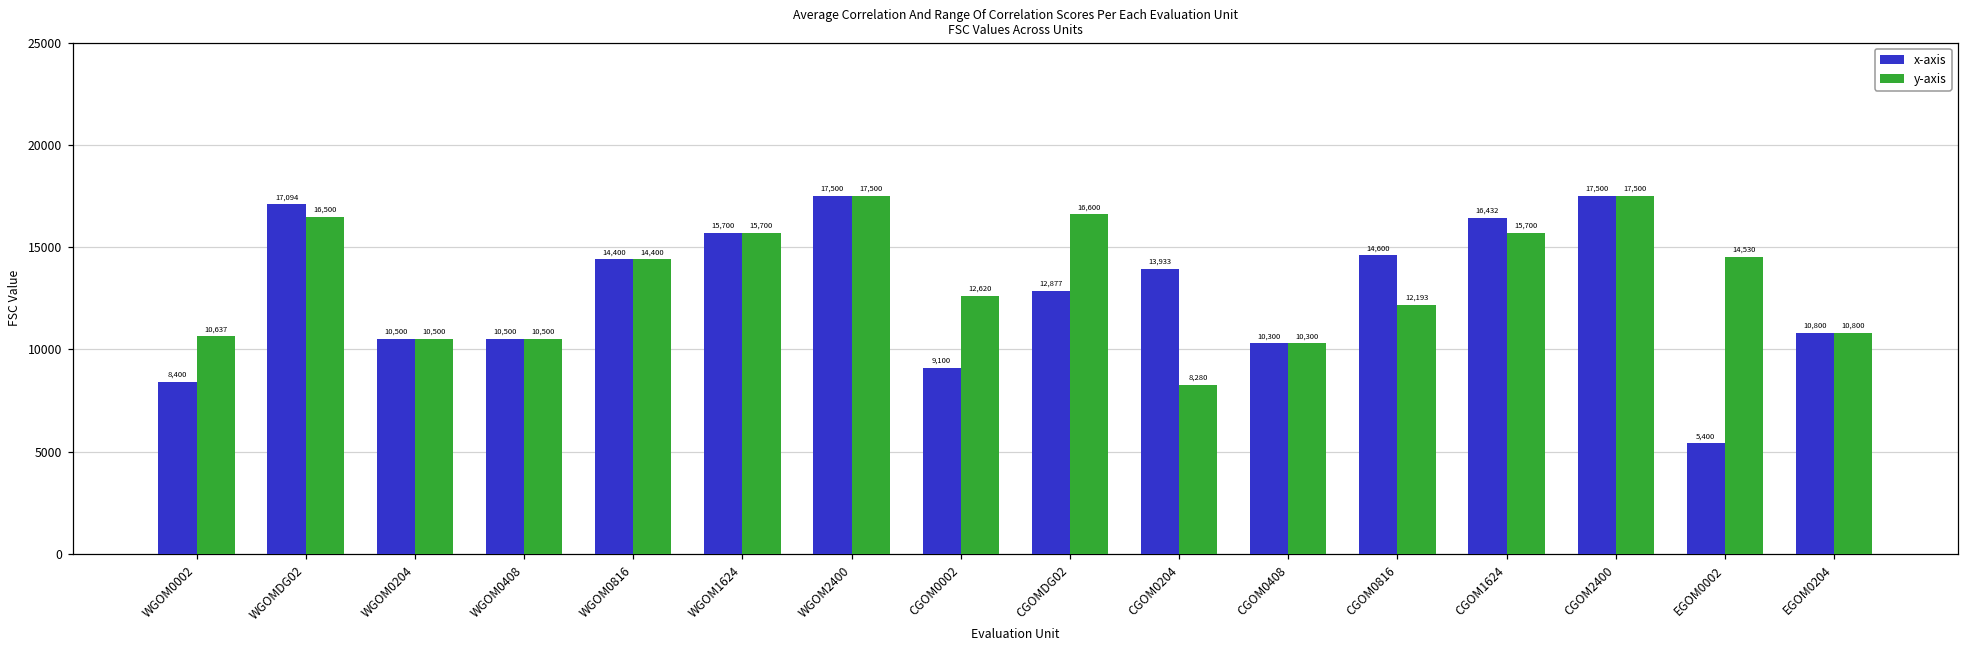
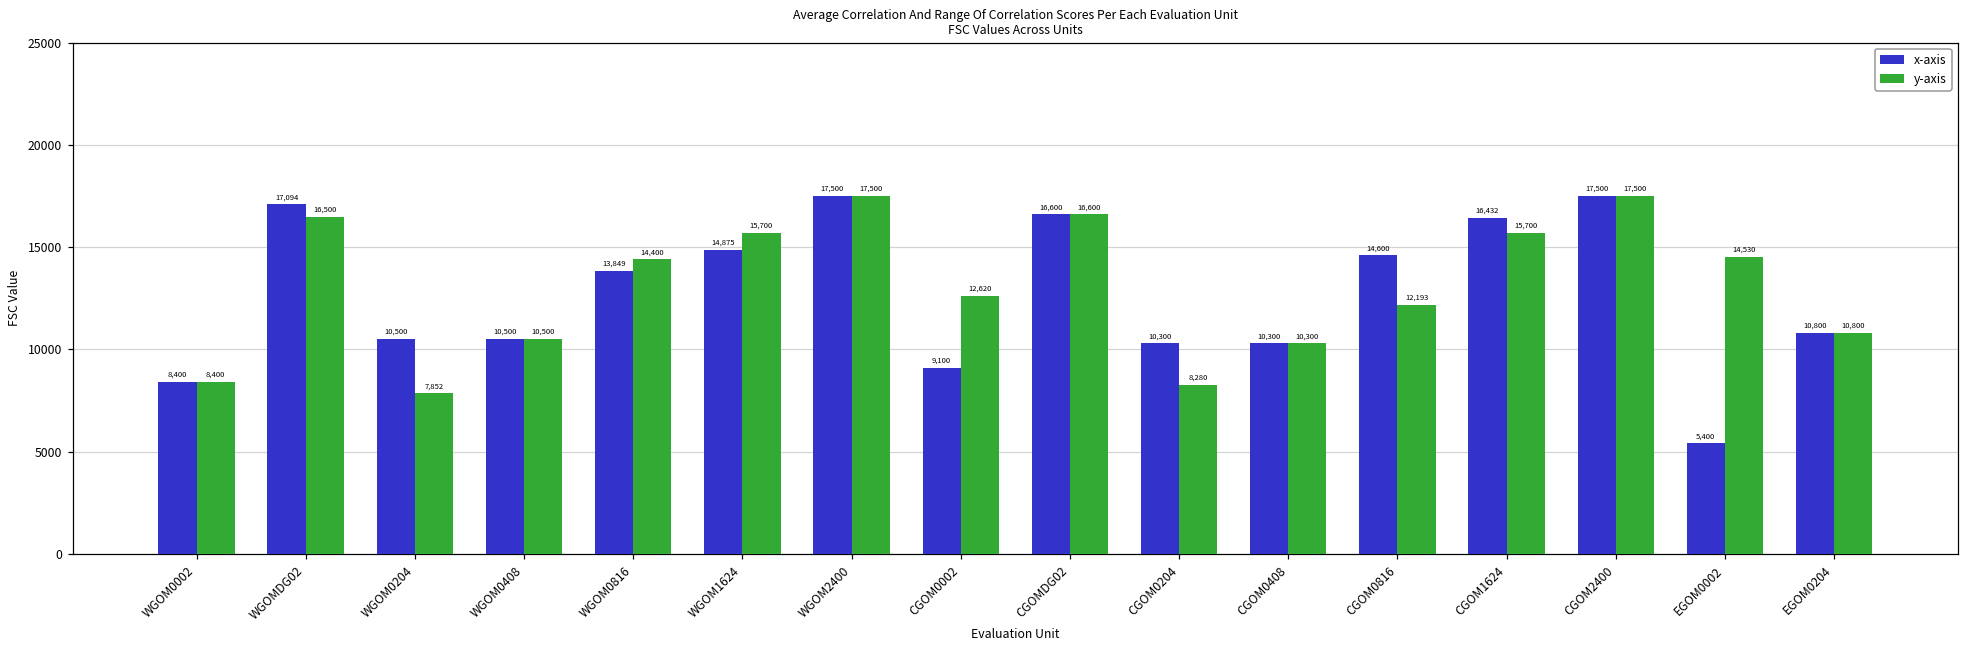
y-axis, WGOM0002: 10,637 -> 8,400
y-axis, WGOM0204: 10,500 -> 7,852
x-axis, WGOM0816: 14,400 -> 13,849
x-axis, WGOM1624: 15,700 -> 14,875
x-axis, CGOMDG02: 12,877 -> 16,600
x-axis, CGOM0204: 13,933 -> 10,300
